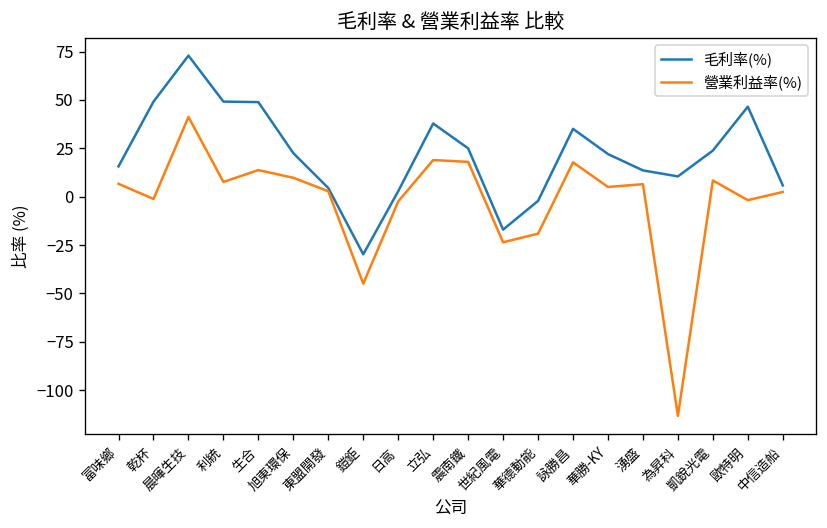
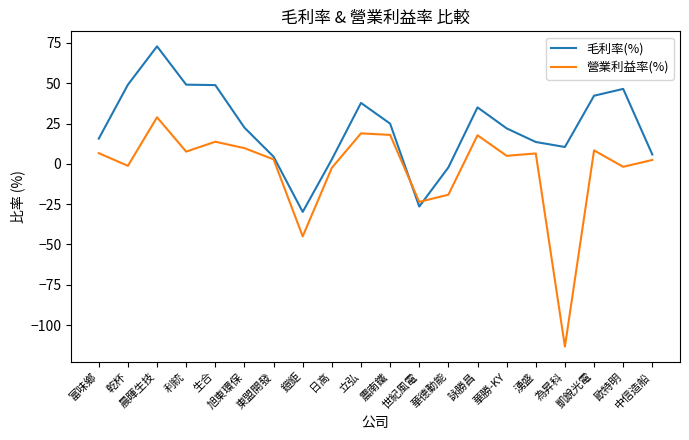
營業利益率(%), 晨暉生技: 41 -> 29
毛利率(%), 世紀風電: -17 -> -26
毛利率(%), 凱銳光電: 24 -> 42
